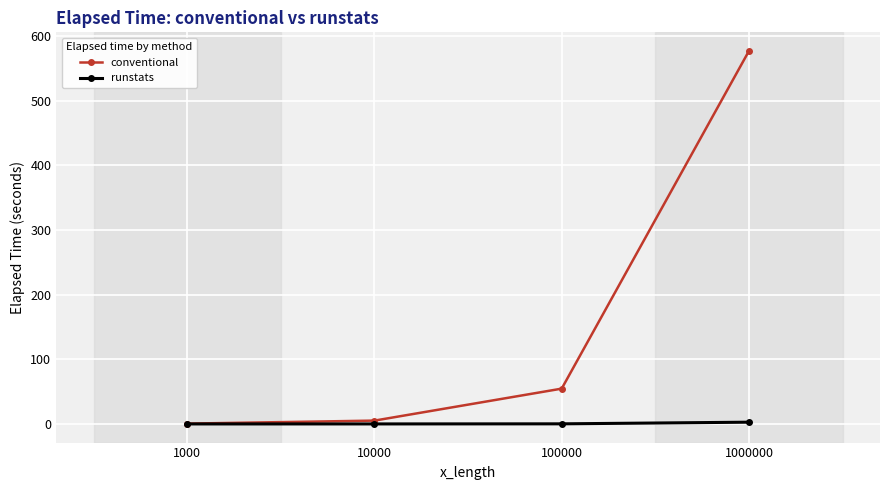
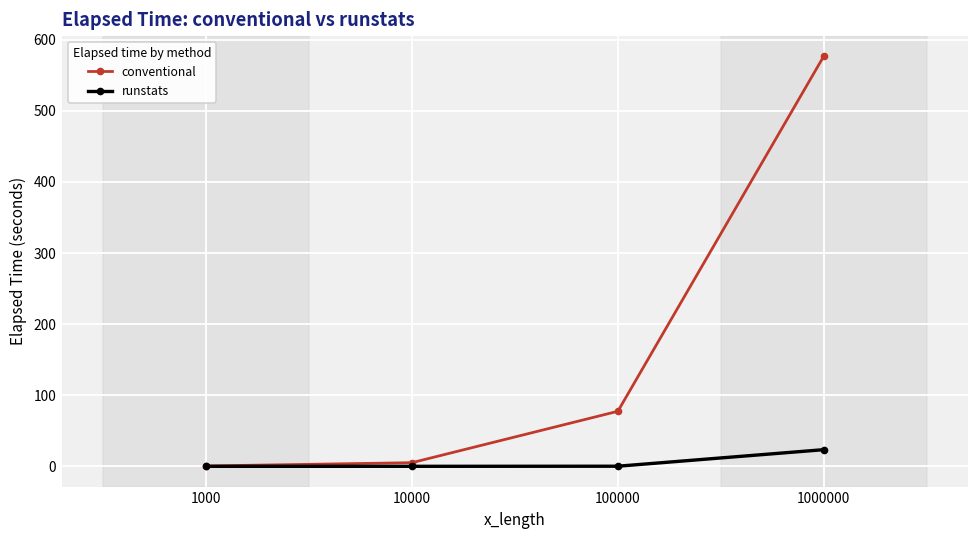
conventional, 100000: 50 -> 80
runstats, 1000000: 0 -> 20
